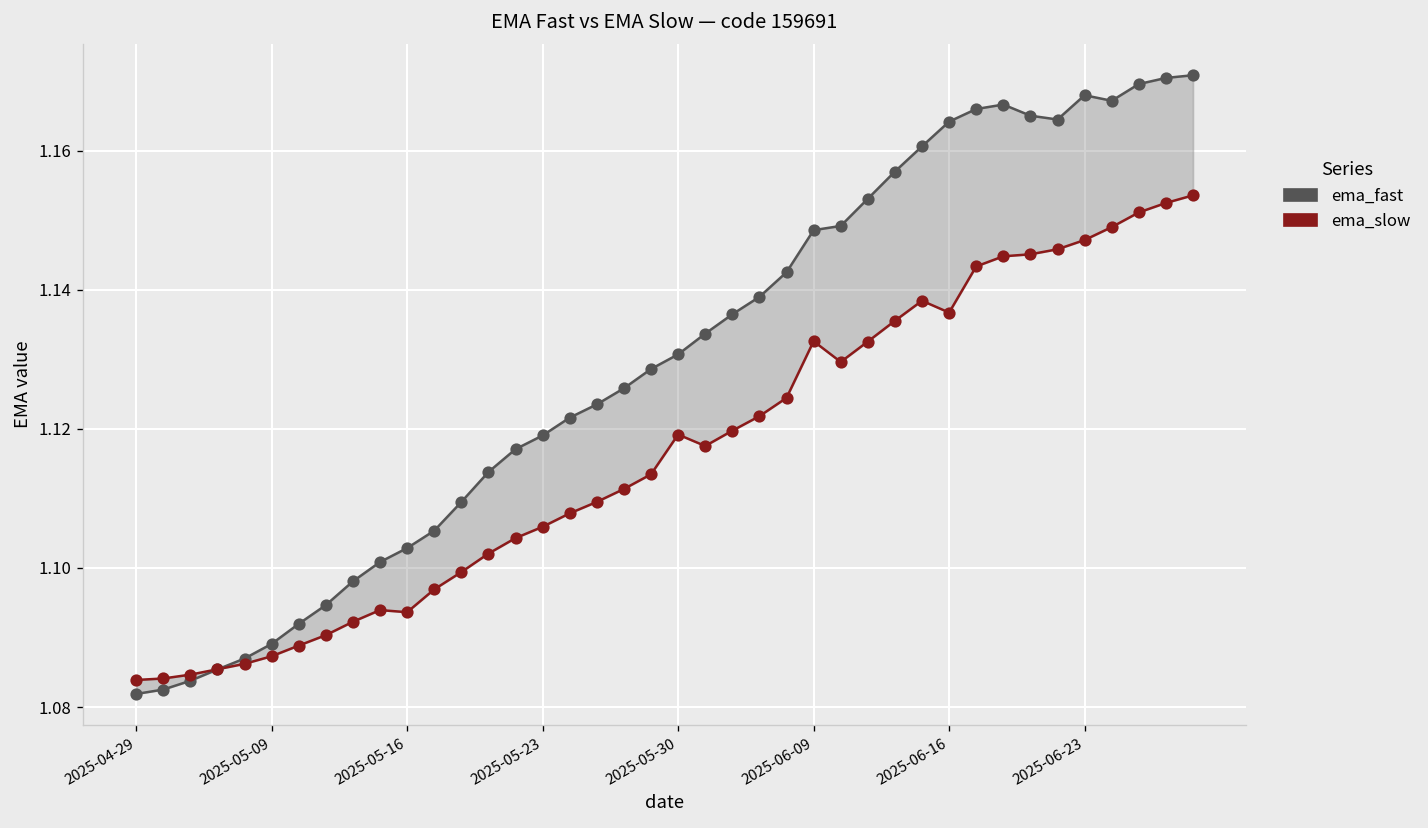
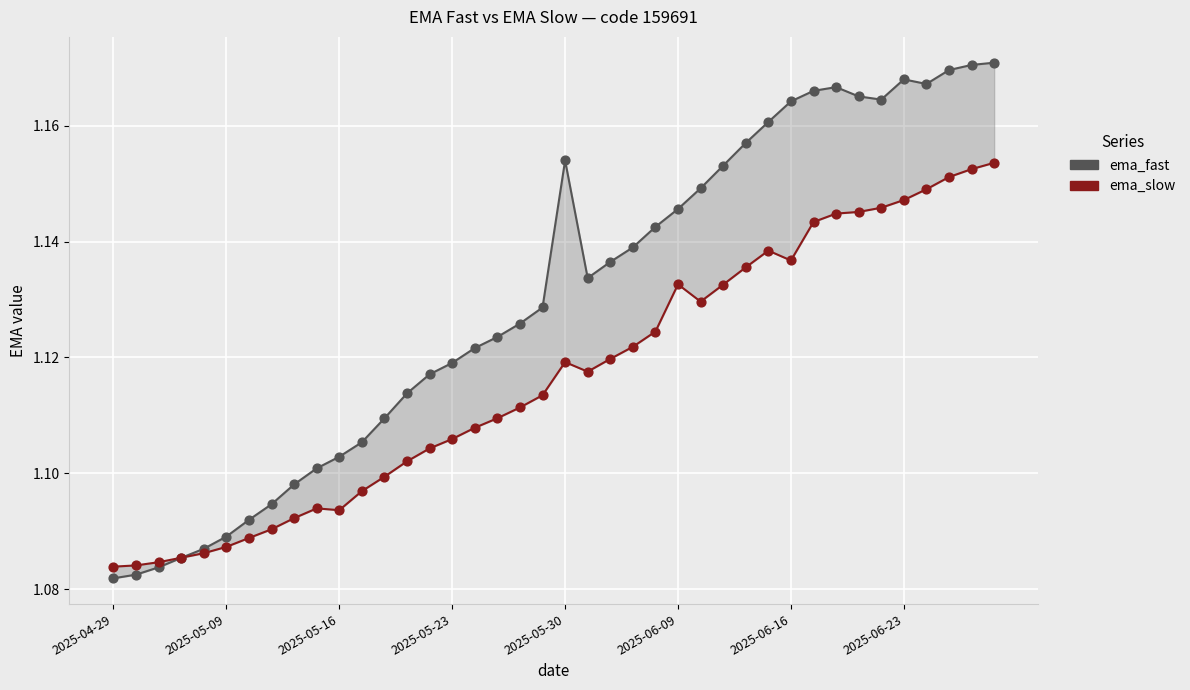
ema_fast, 2025-05-30: 1.131 -> 1.154
ema_fast, 2025-06-09: 1.149 -> 1.146
